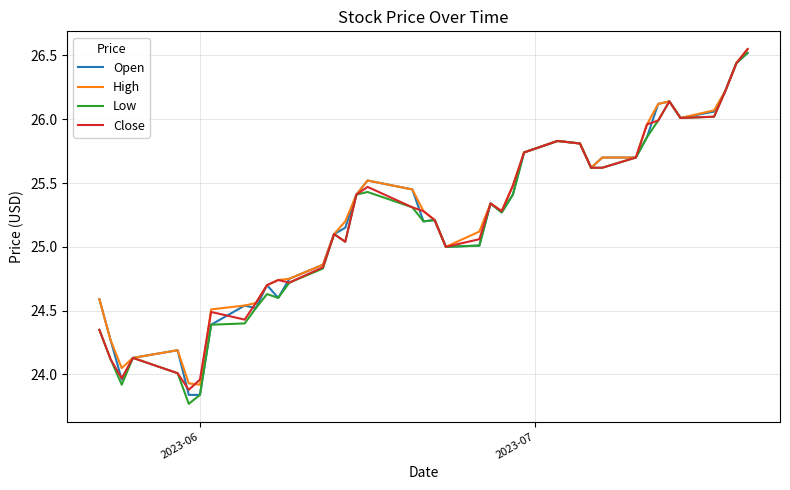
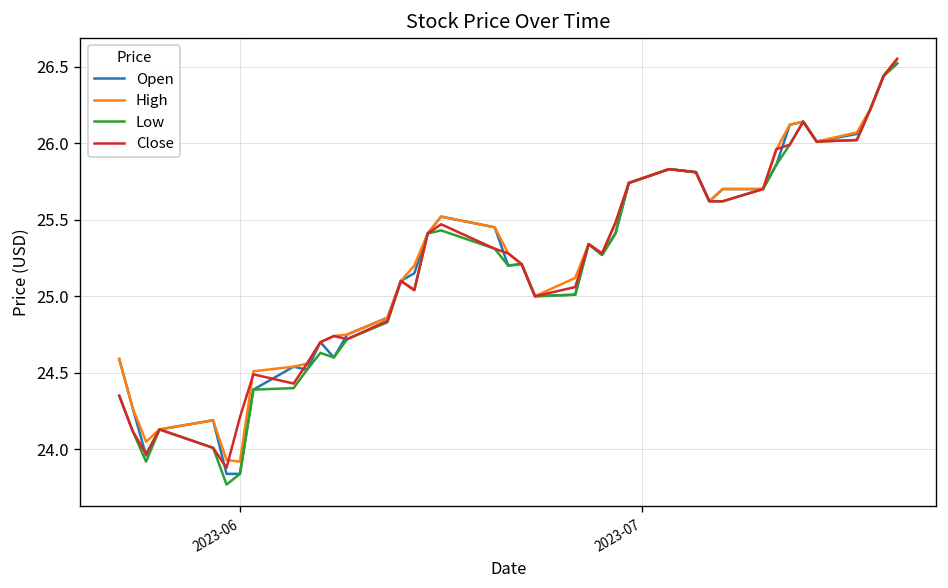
Close, 2023-06: 23.96 -> 24.21
